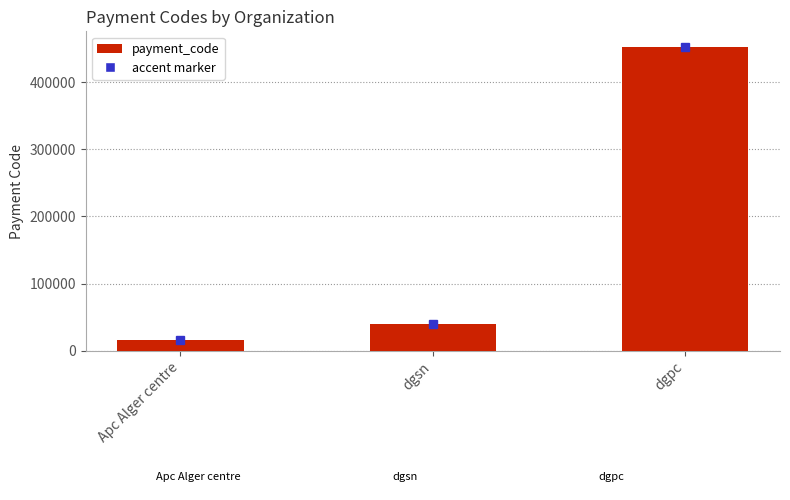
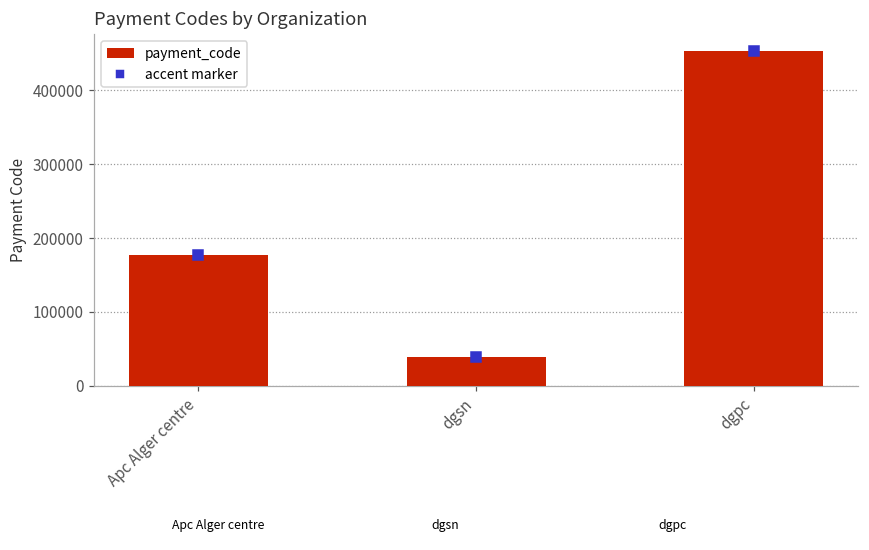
payment_code, Apc Alger centre: 20000 -> 180000
